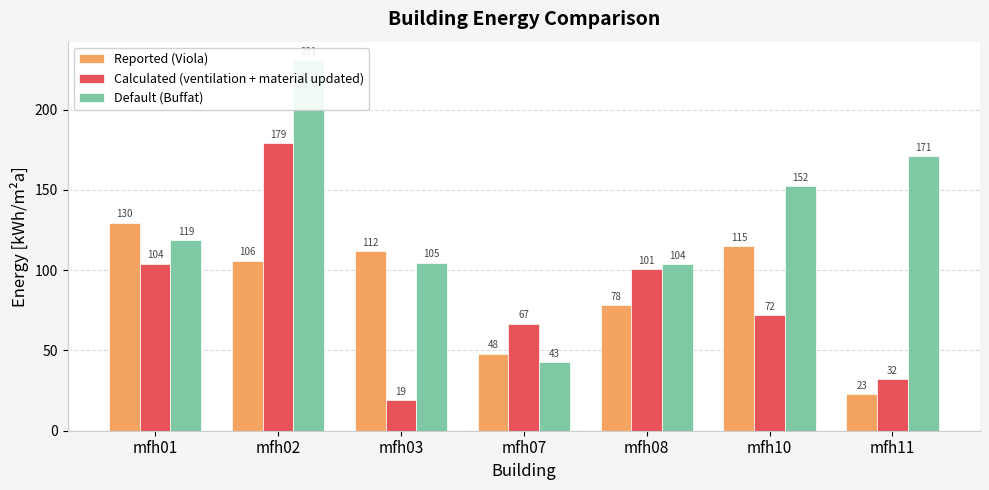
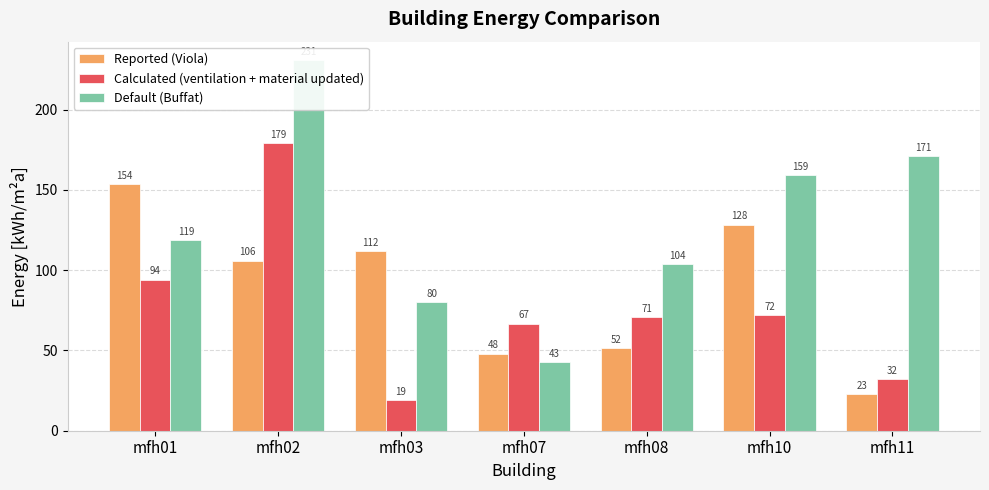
Reported (Viola), mfh01: 130 -> 154
Calculated (ventilation + material updated), mfh01: 104 -> 94
Default (Buffat), mfh03: 105 -> 80
Reported (Viola), mfh08: 78 -> 52
Calculated (ventilation + material updated), mfh08: 101 -> 71
Reported (Viola), mfh10: 115 -> 128
Default (Buffat), mfh10: 152 -> 159
